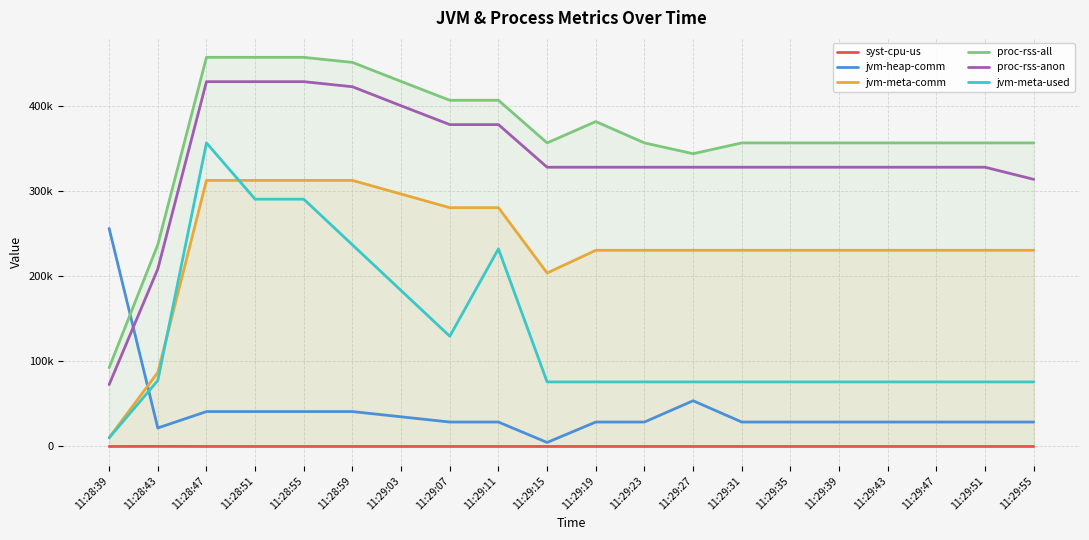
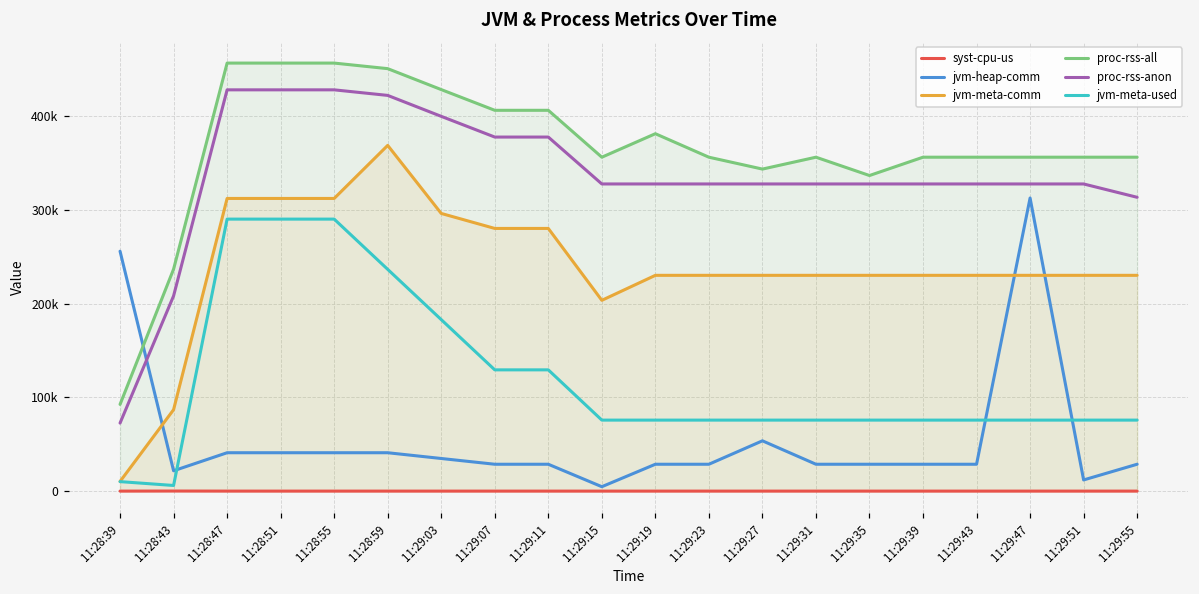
jvm-meta-used, 11:28:43: 80000 -> 10000
jvm-meta-used, 11:28:47: 360000 -> 290000
jvm-meta-comm, 11:28:59: 310000 -> 370000
jvm-meta-used, 11:29:11: 230000 -> 130000
proc-rss-all, 11:29:35: 360000 -> 340000
jvm-heap-comm, 11:29:47: 30000 -> 310000
jvm-heap-comm, 11:29:51: 30000 -> 10000
